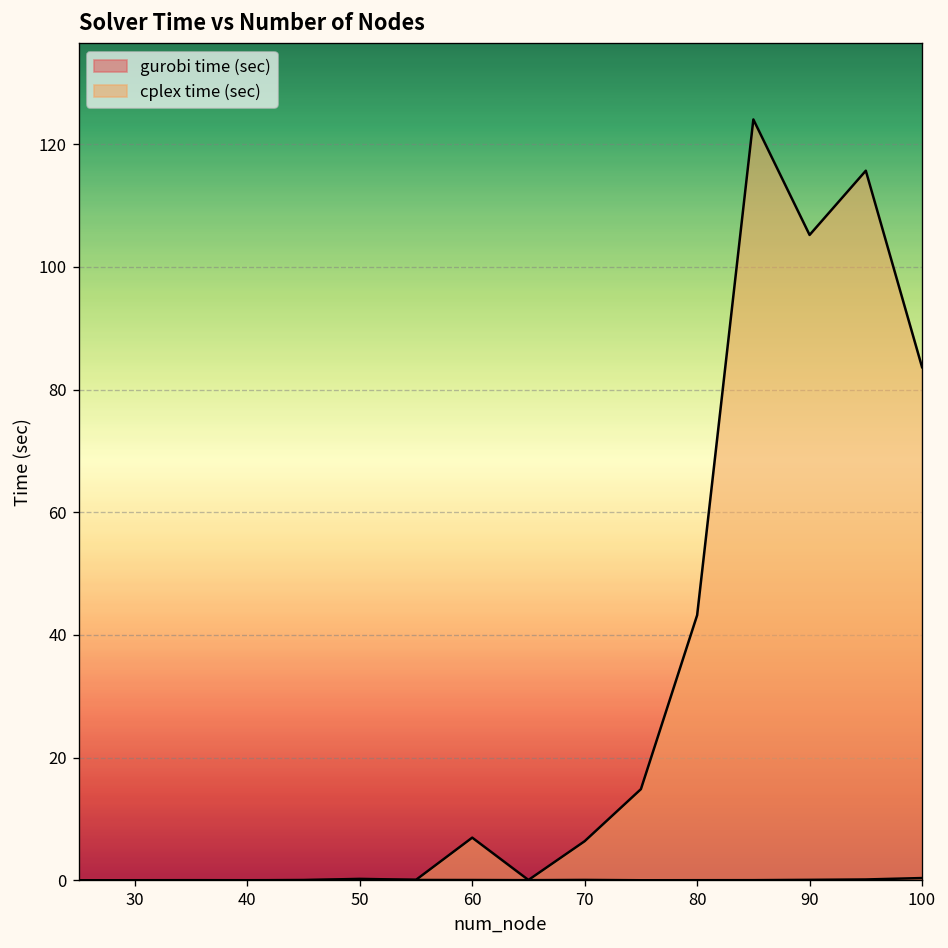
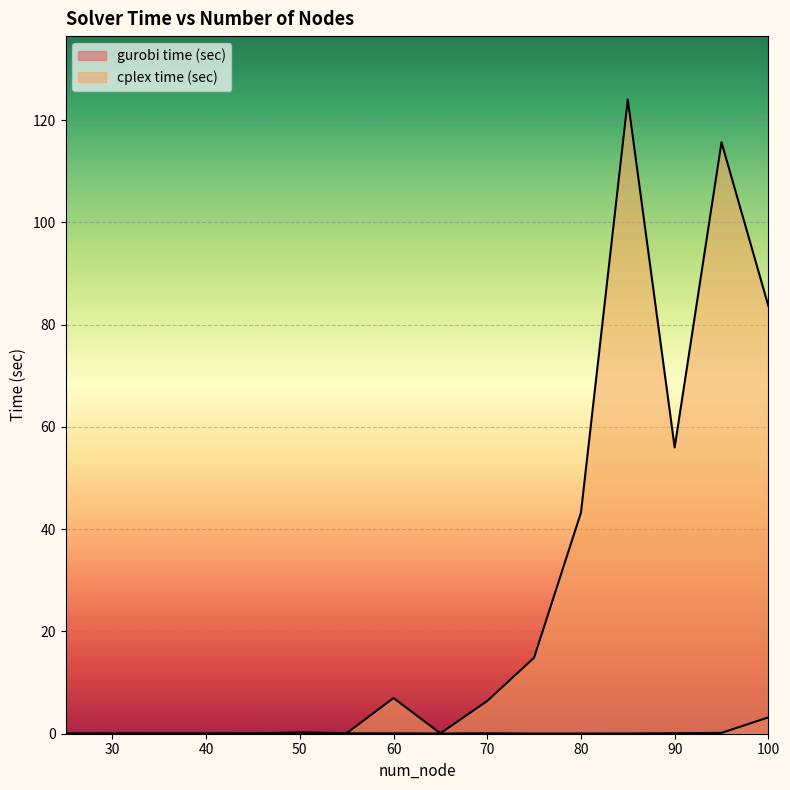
cplex time (sec), 90: 105 -> 56
gurobi time (sec), 100: 0 -> 3
